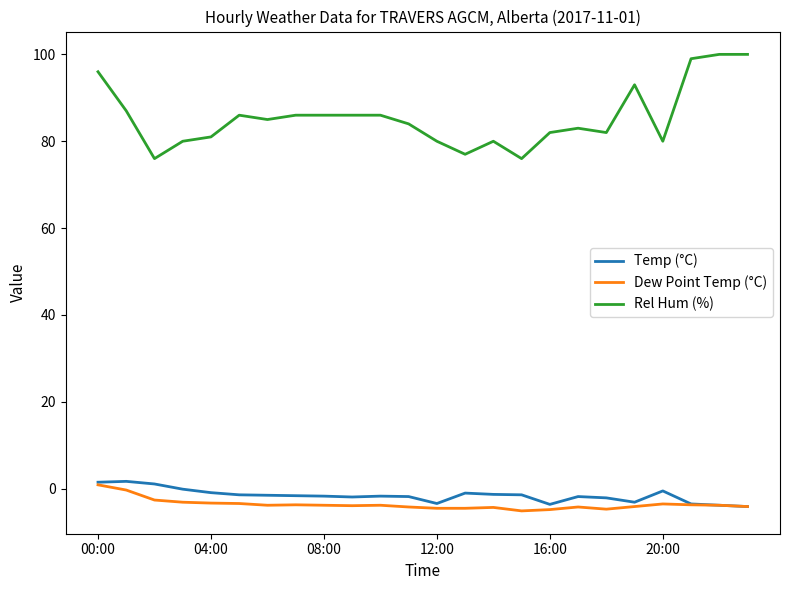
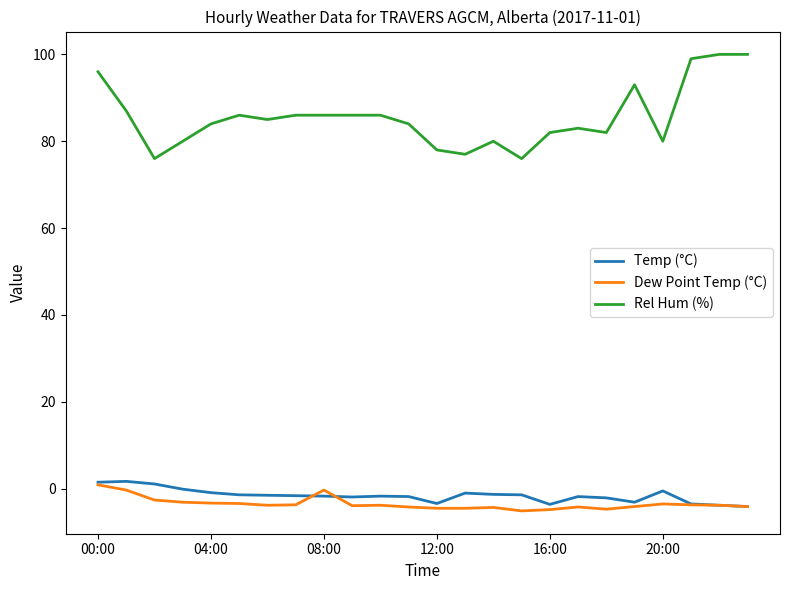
Rel Hum (%), 04:00: 81 -> 84
Dew Point Temp (°C), 08:00: -4 -> 0
Rel Hum (%), 12:00: 80 -> 78
